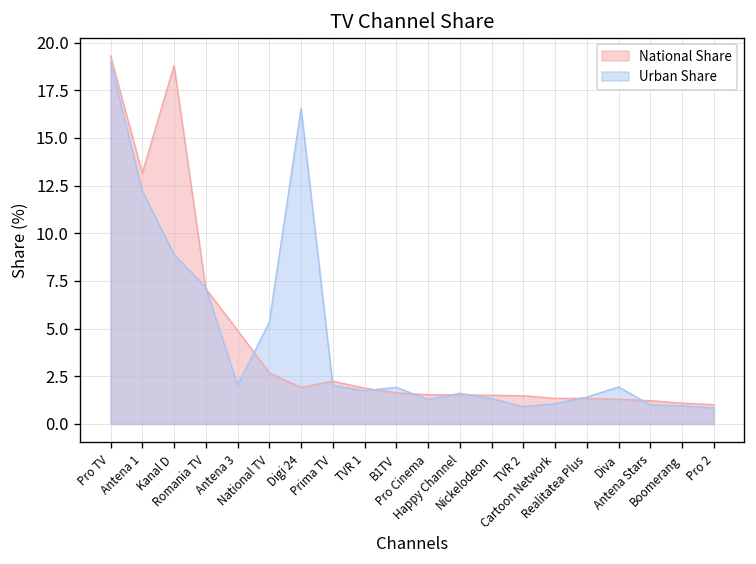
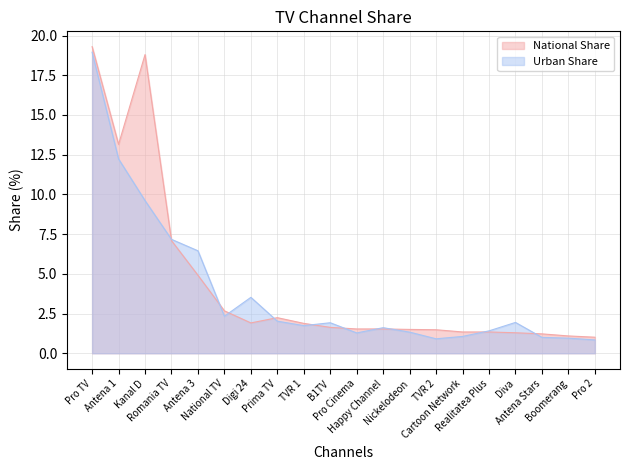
Urban Share, Kanal D: 8.9 -> 9.6
Urban Share, Antena 3: 2.0 -> 6.5
Urban Share, National TV: 5.3 -> 2.3
Urban Share, Digi 24: 16.6 -> 3.5
